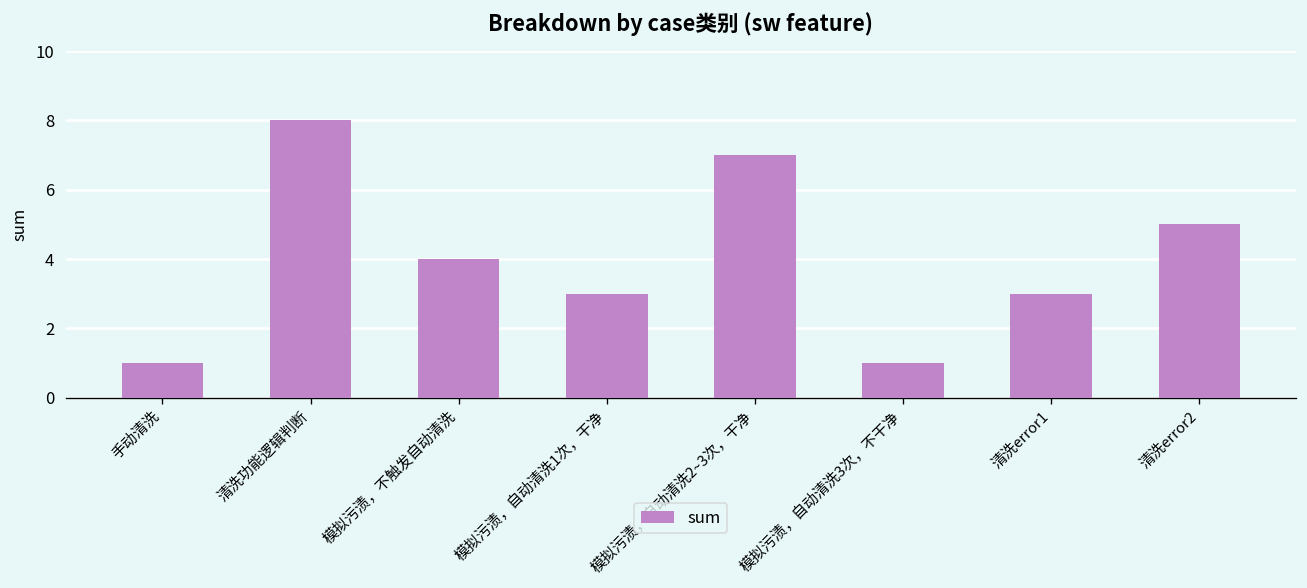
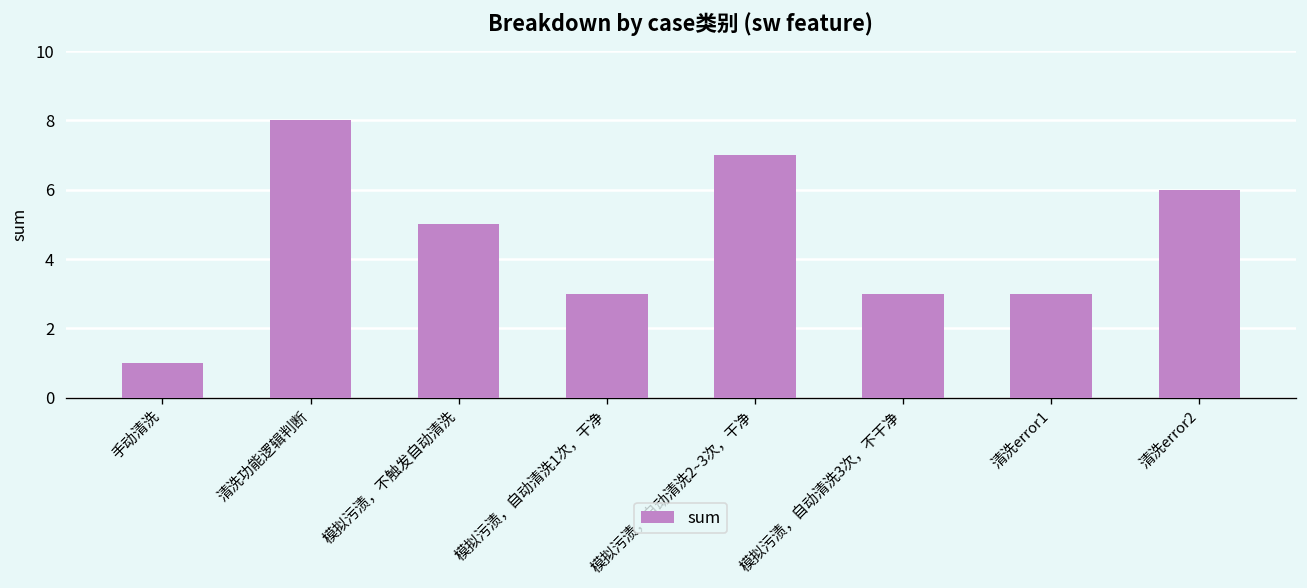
模拟污渍，不触发自动清洗: 4 -> 5
模拟污渍，自动清洗3次，不干净: 1 -> 3
清洗error2: 5 -> 6
